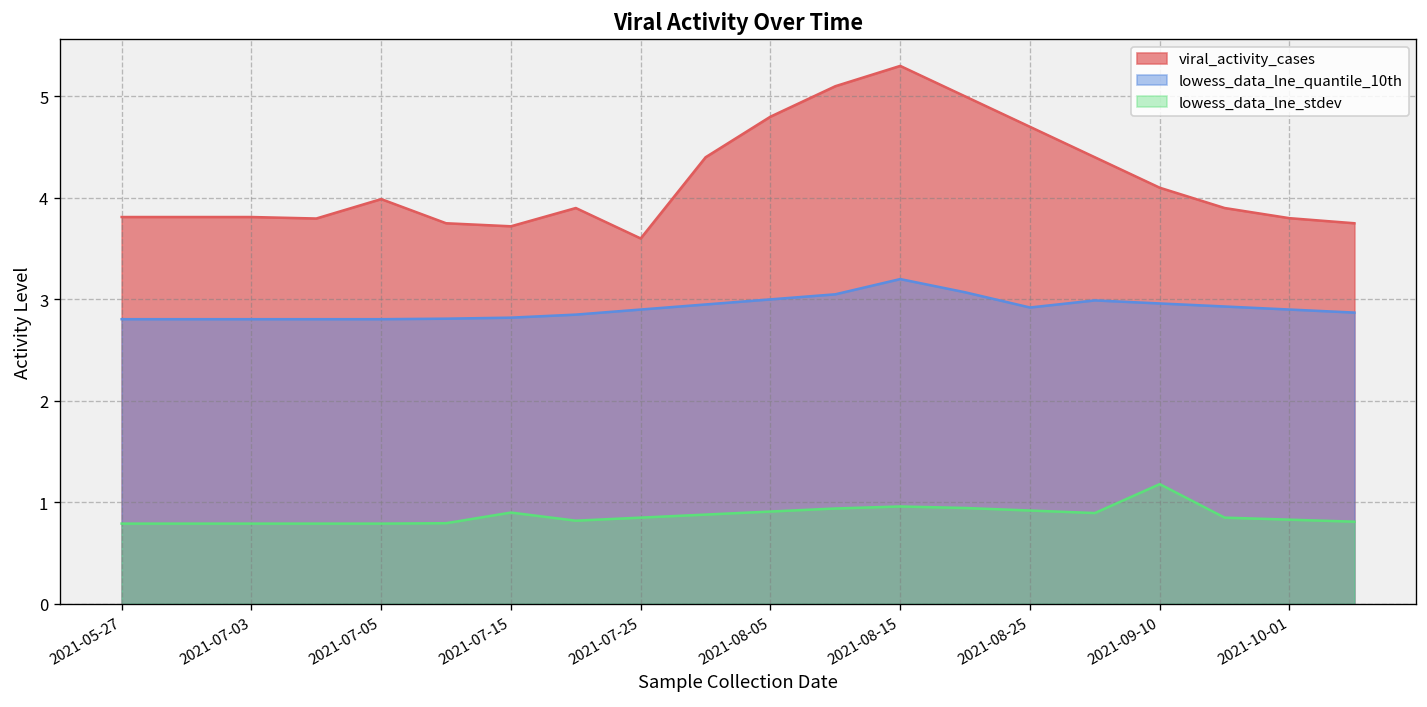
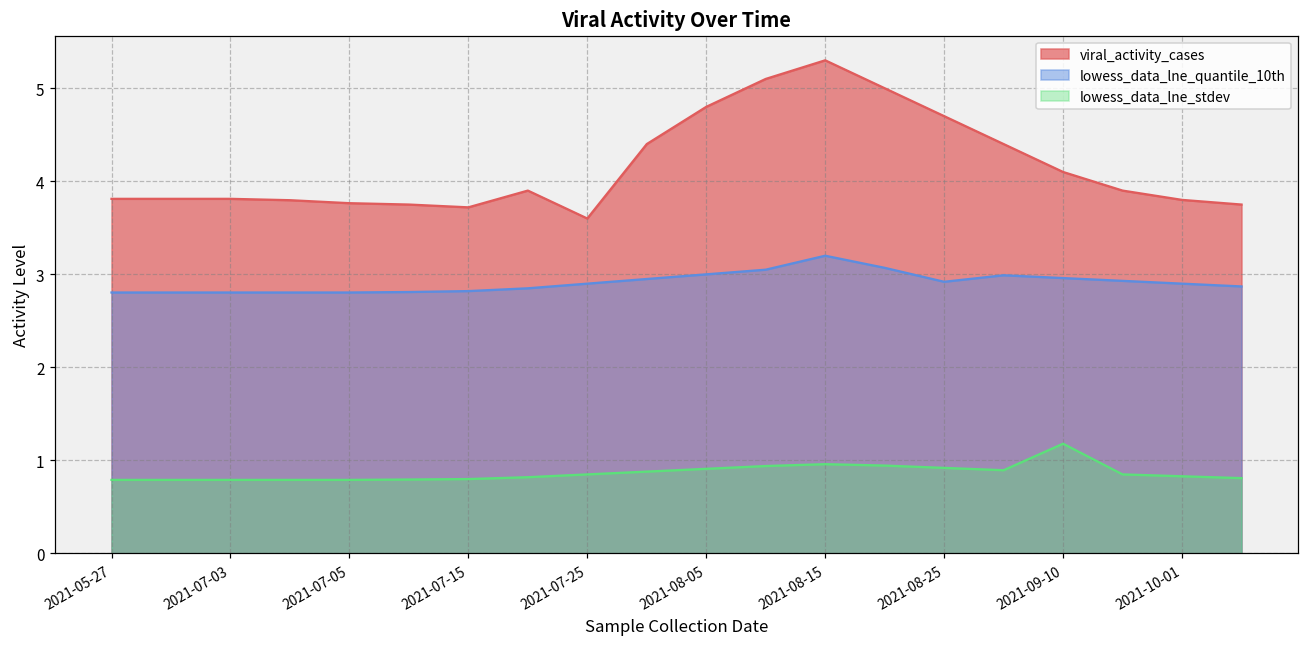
viral_activity_cases, 2021-07-05: 4.0 -> 3.8
lowess_data_lne_stdev, 2021-07-15: 0.9 -> 0.8
